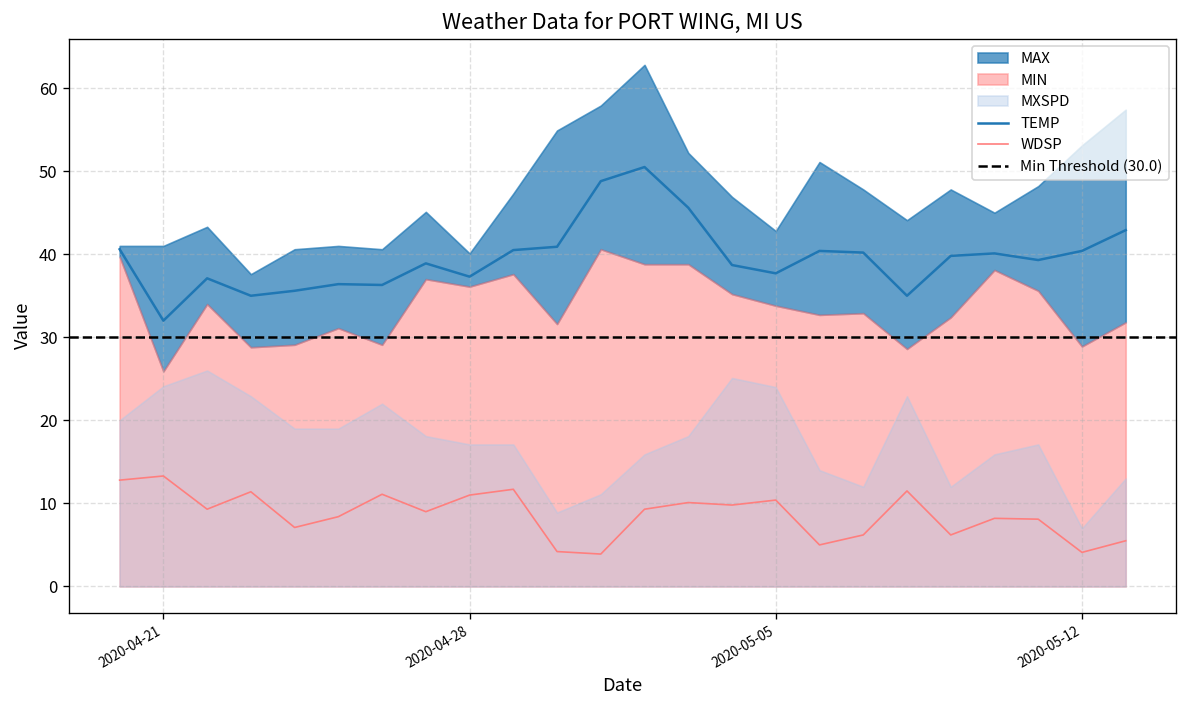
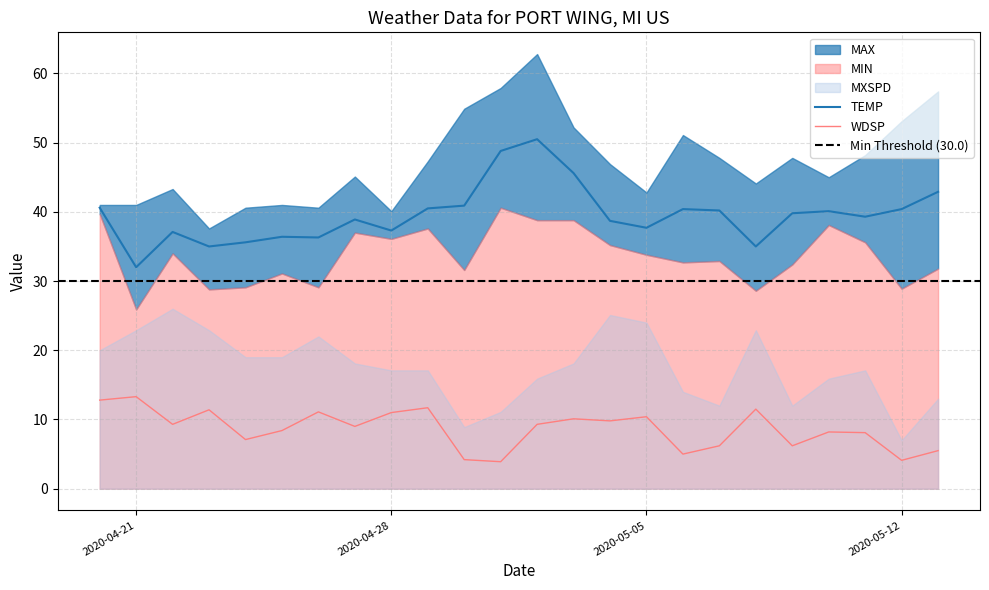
MXSPD, 2020-04-21: 24 -> 23
